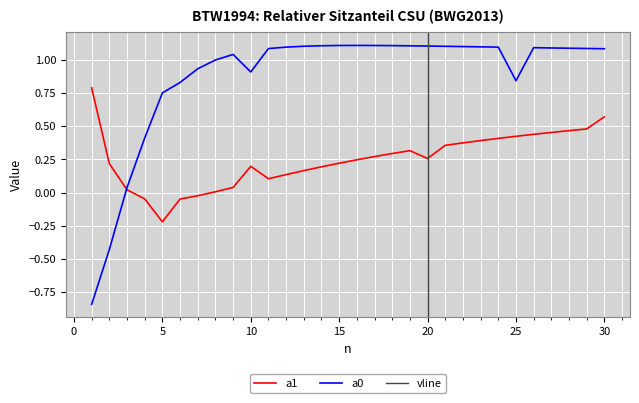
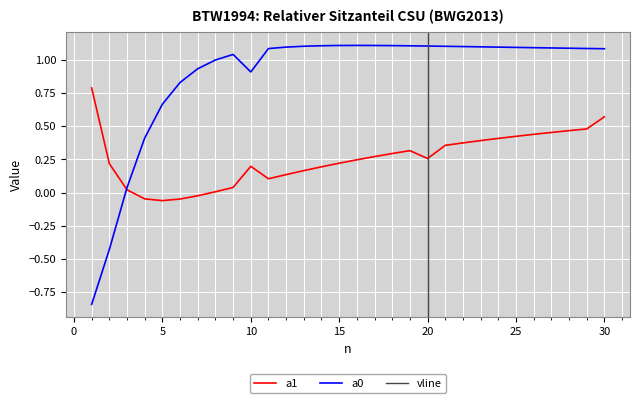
a1, 5: -0.22 -> -0.06
a0, 5: 0.75 -> 0.67
a0, 25: 0.84 -> 1.10
